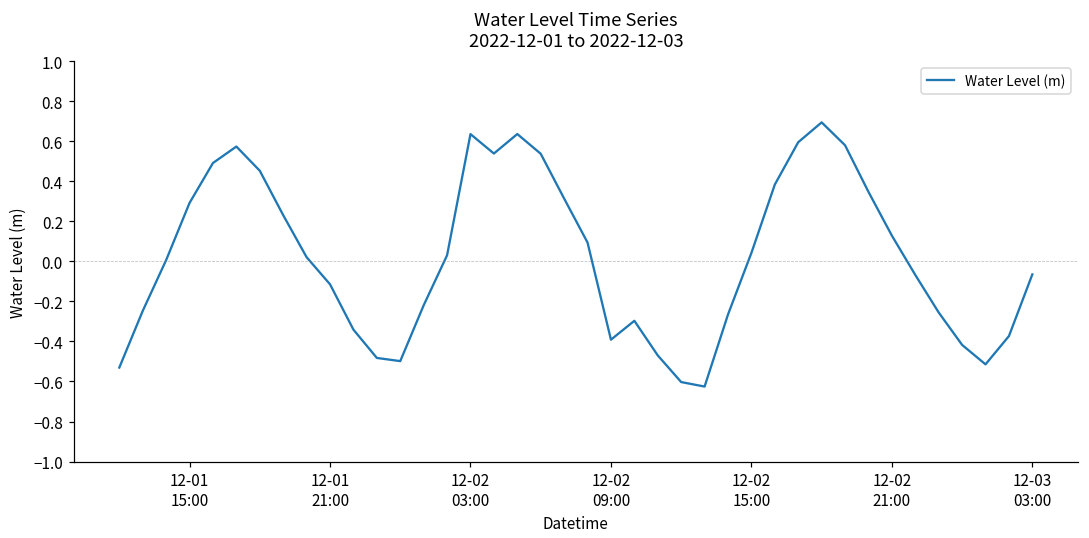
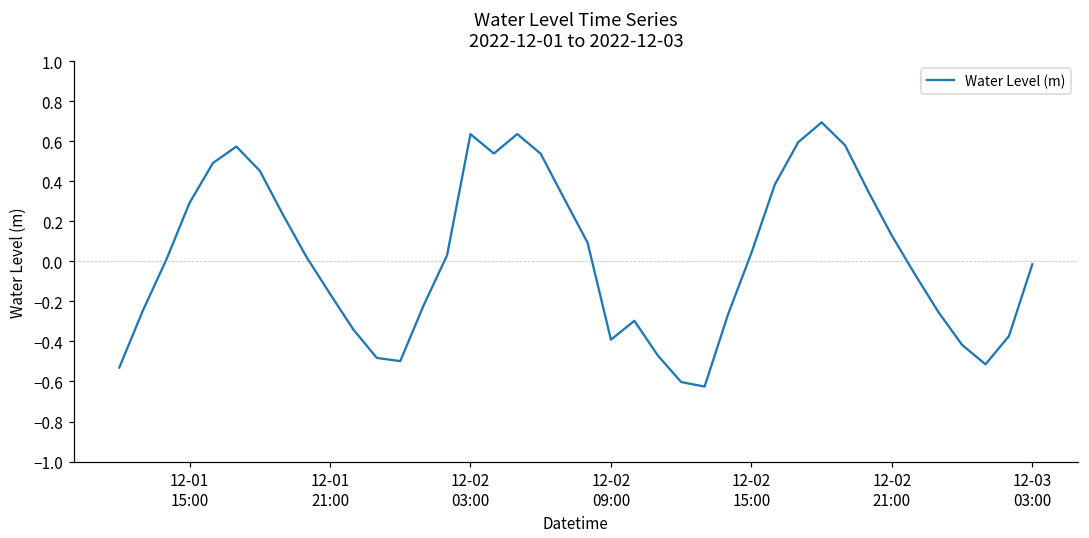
12-01 21:00: -0.11 -> -0.16
12-03 03:00: -0.07 -> -0.01
